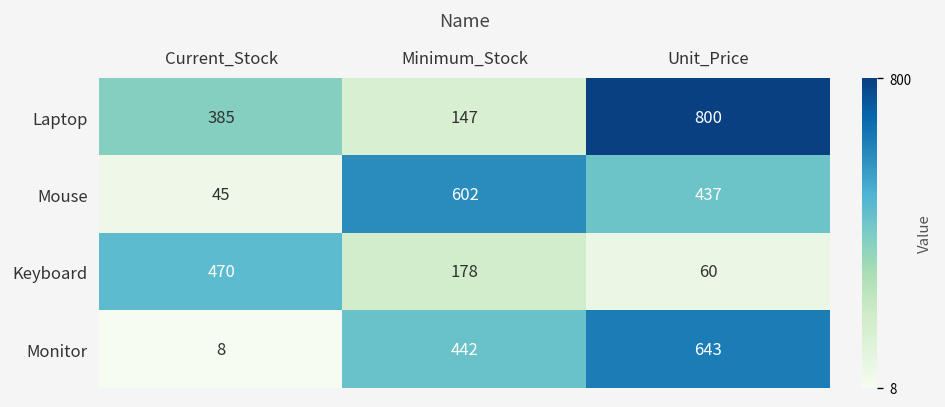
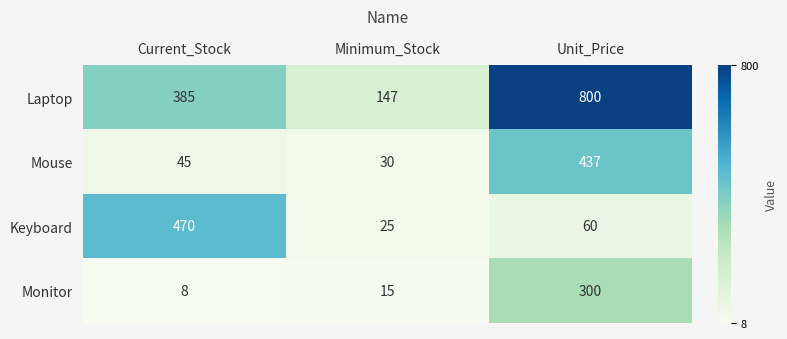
Mouse, Minimum_Stock: 602 -> 30
Keyboard, Minimum_Stock: 178 -> 25
Monitor, Minimum_Stock: 442 -> 15
Monitor, Unit_Price: 643 -> 300
